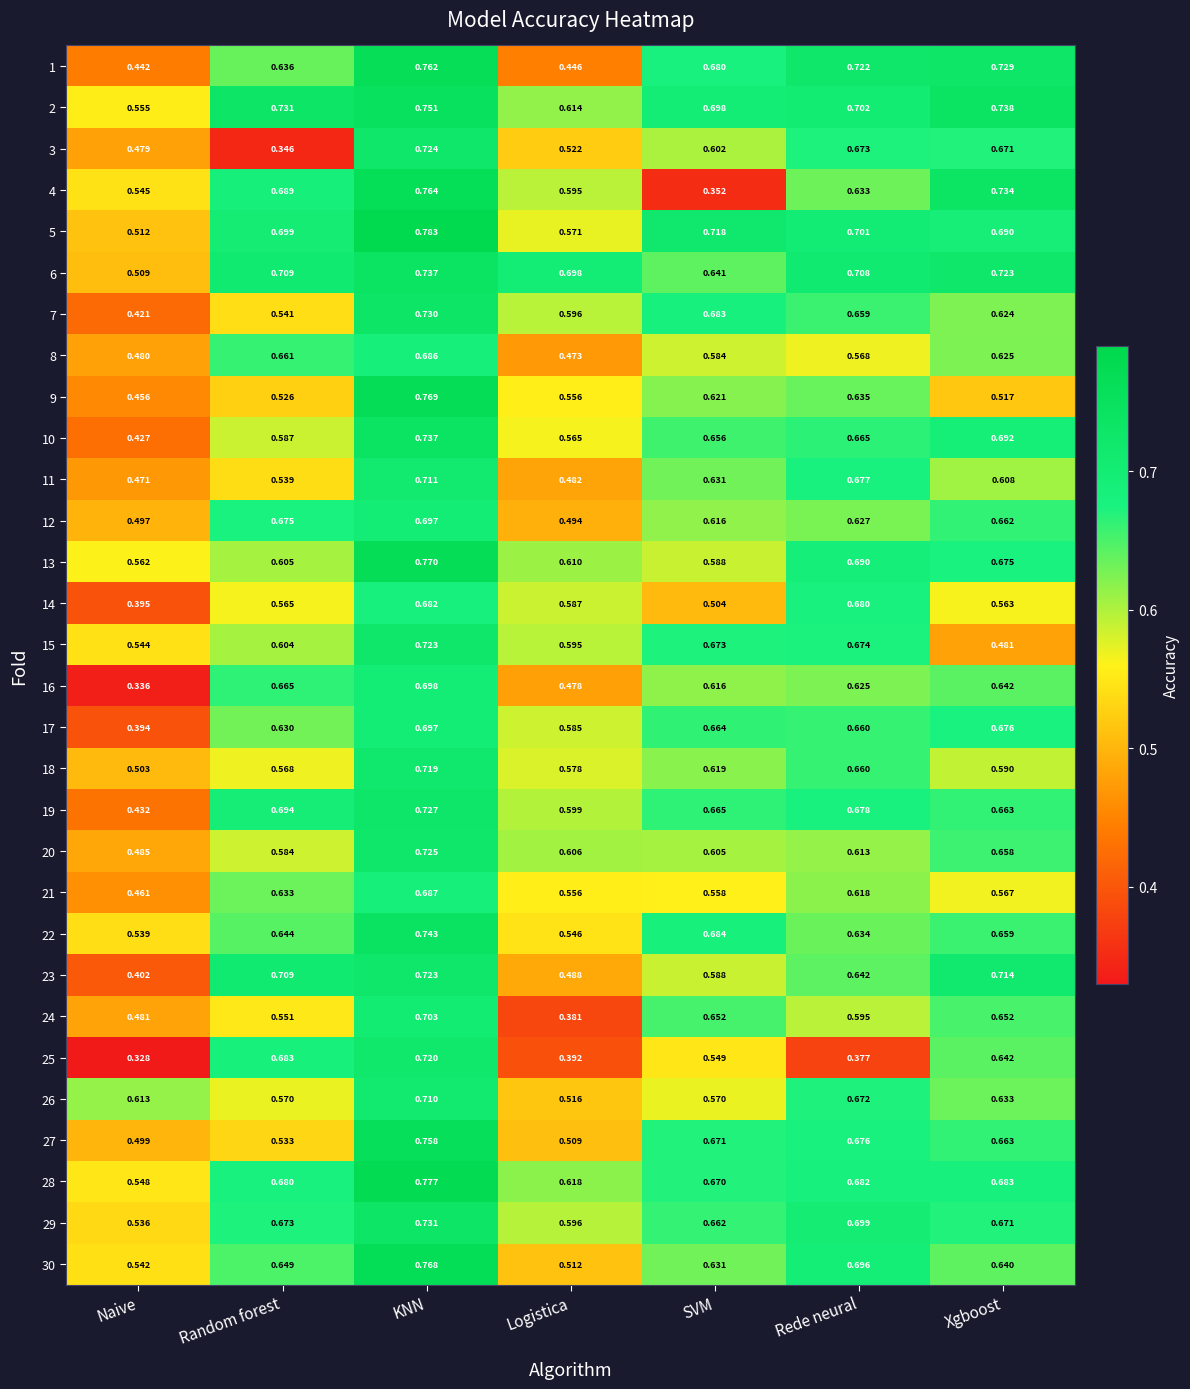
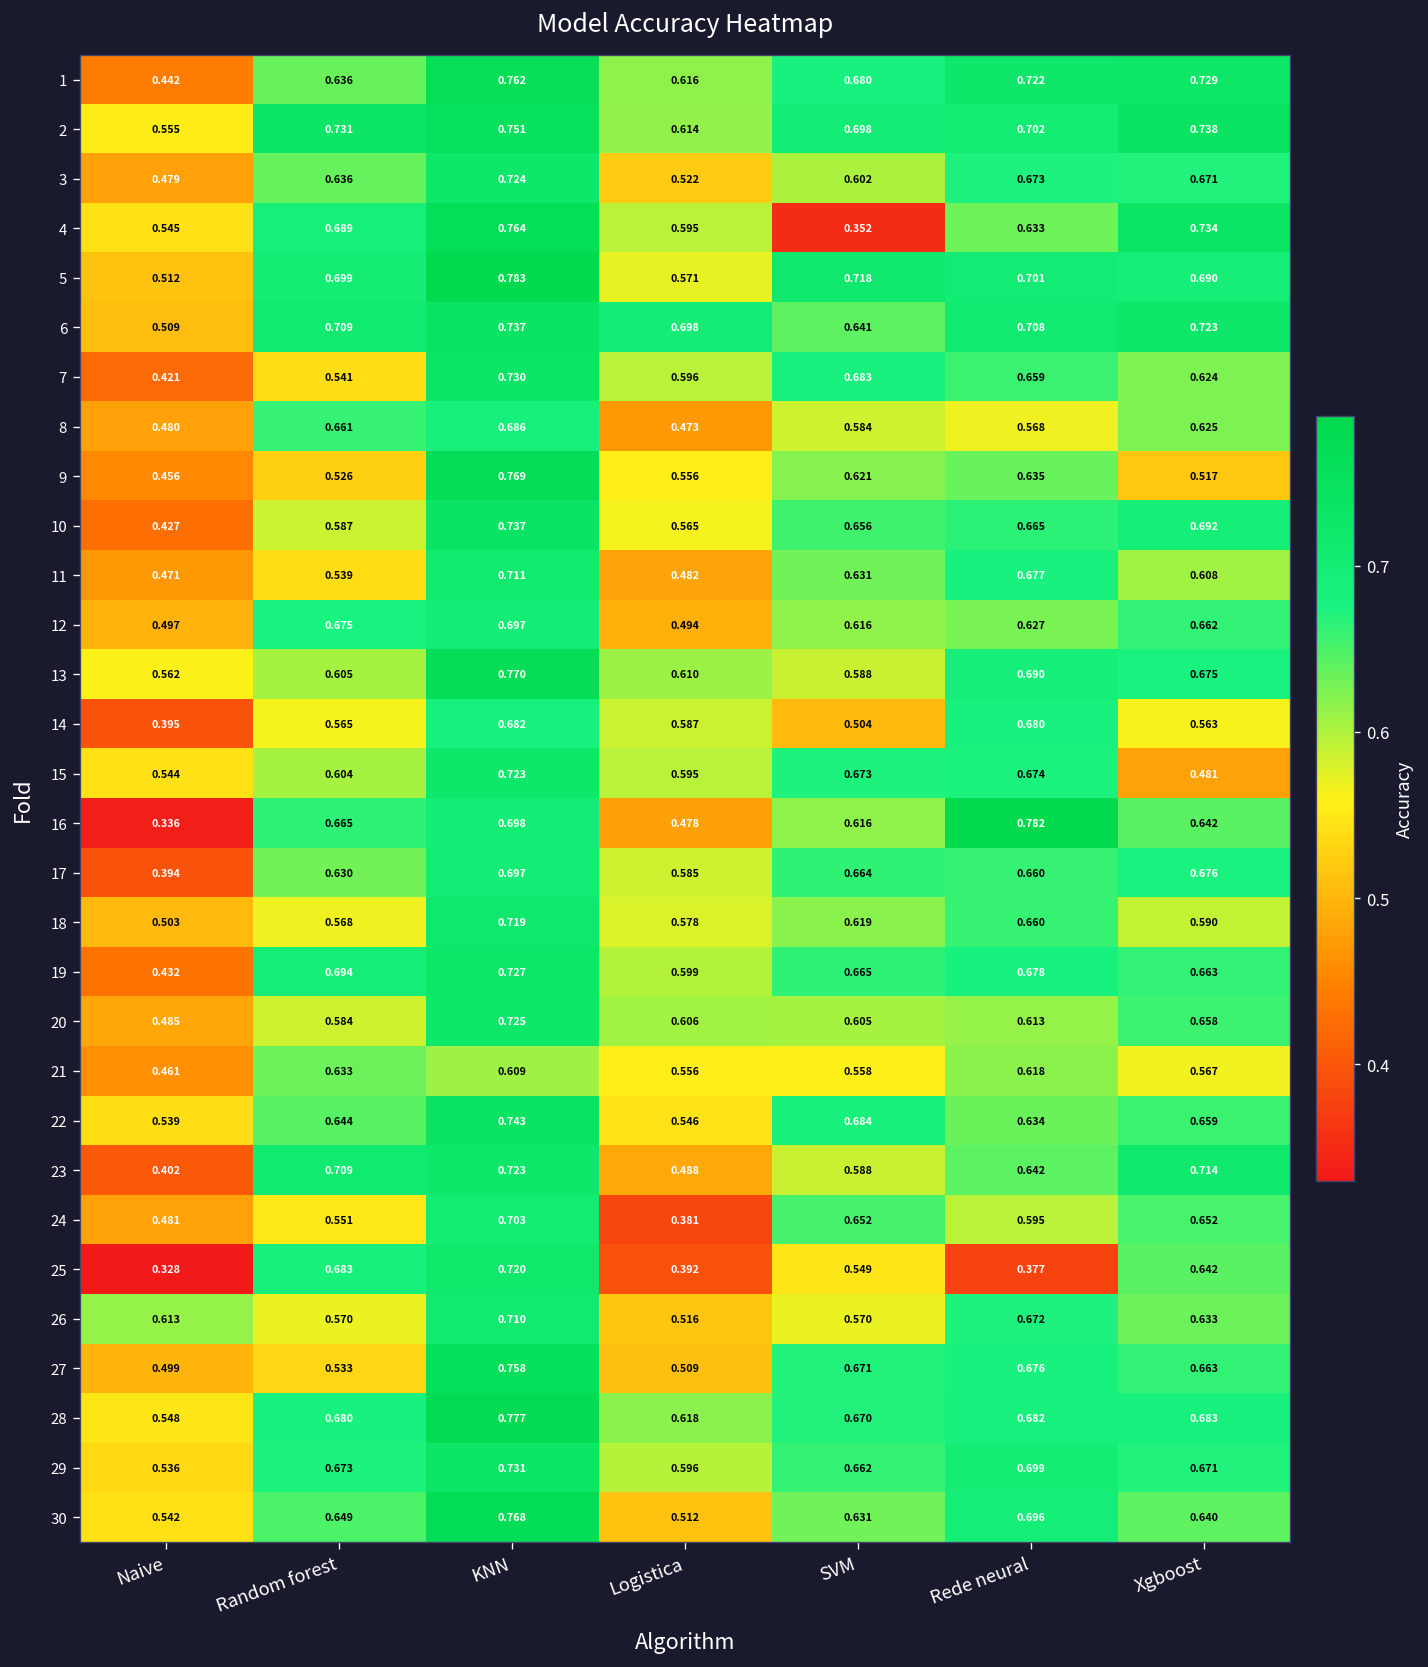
1, Logistica: 0.446 -> 0.616
3, Random forest: 0.346 -> 0.636
16, Rede neural: 0.625 -> 0.782
21, KNN: 0.687 -> 0.609
